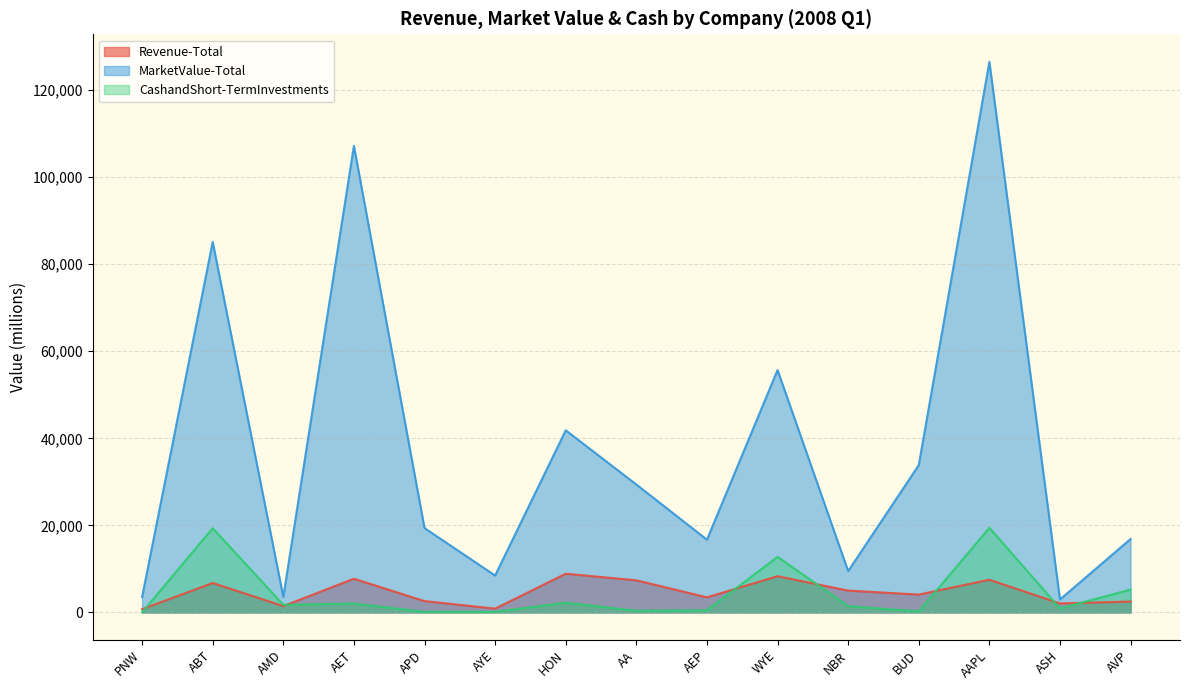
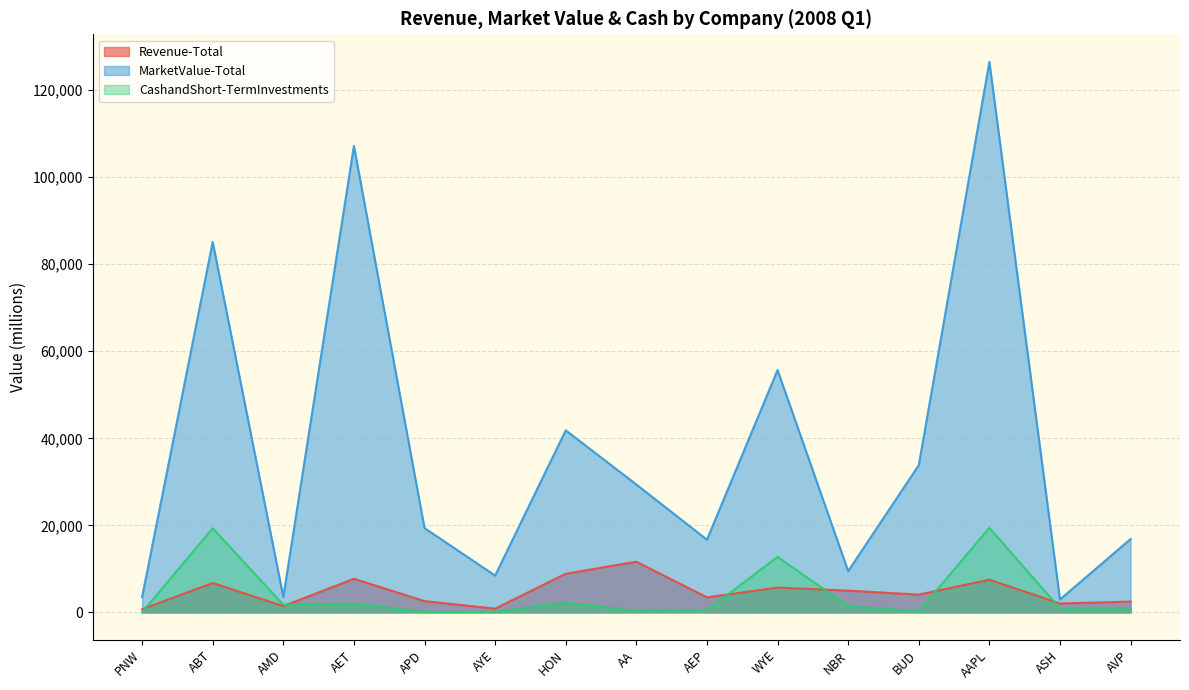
Revenue-Total, AA: 7,000 -> 12,000
Revenue-Total, WYE: 8,000 -> 6,000
CashandShort-TermInvestments, AVP: 5,000 -> 1,000
